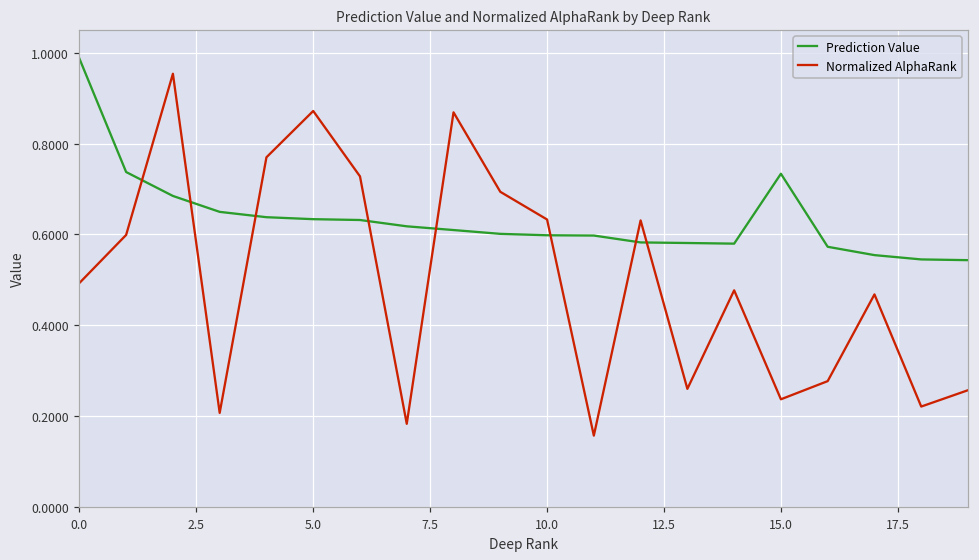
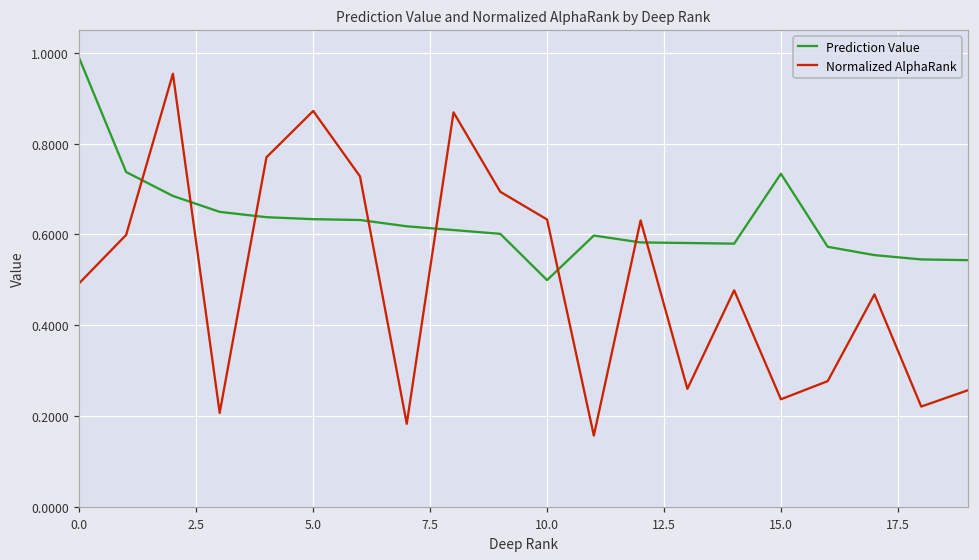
Prediction Value, 10.0: 0.60 -> 0.50
